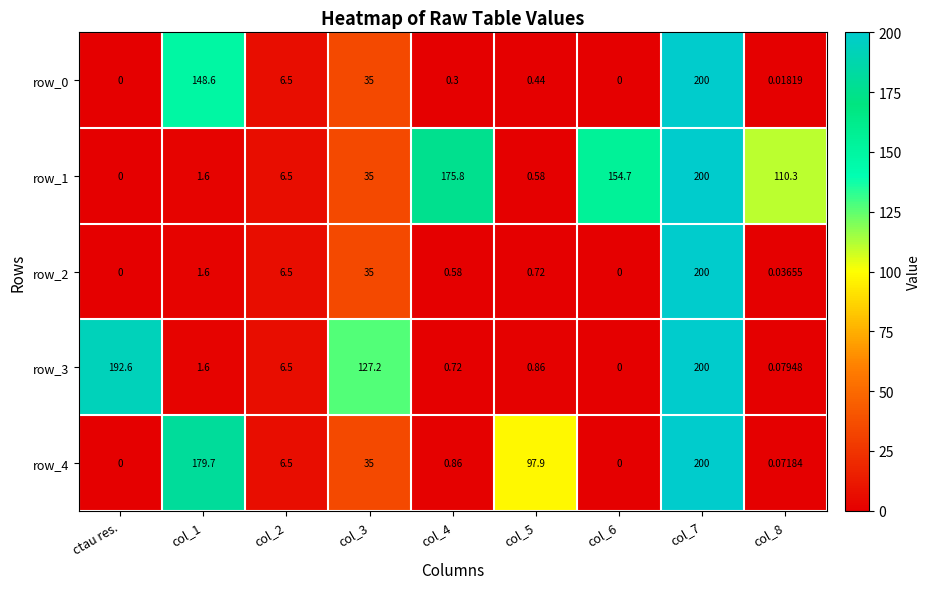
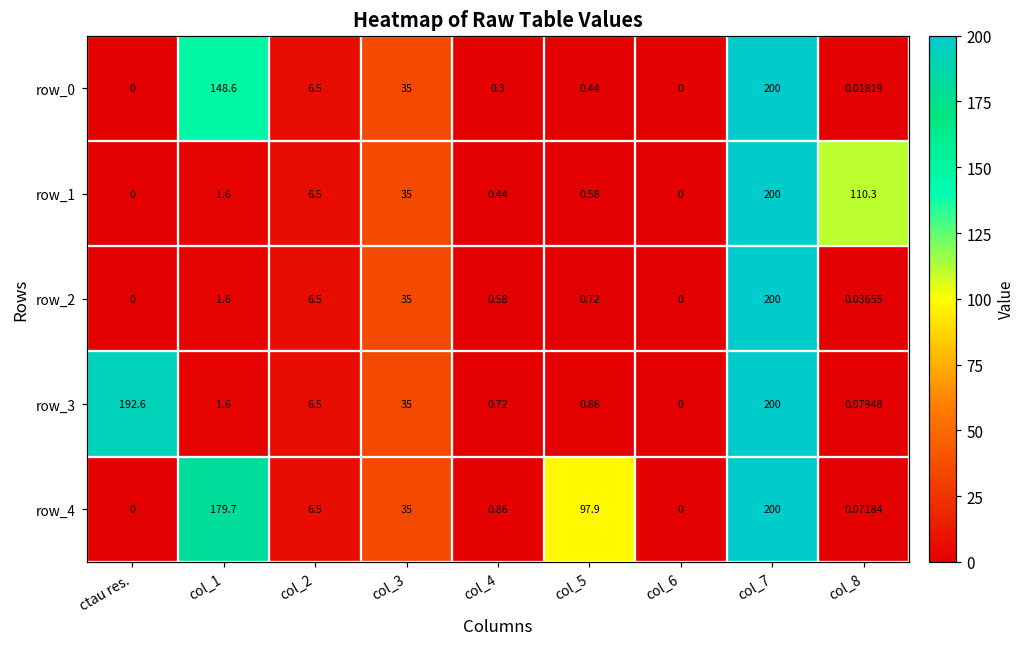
row_1, col_4: 175.8 -> 0.44
row_1, col_6: 154.7 -> 0
row_3, col_3: 127.2 -> 35
